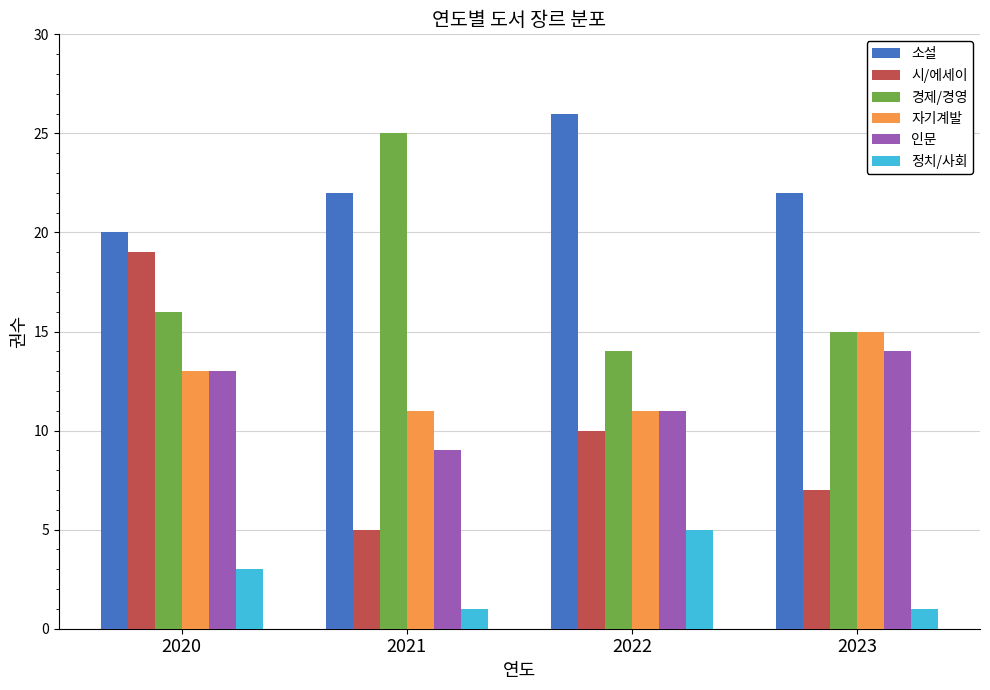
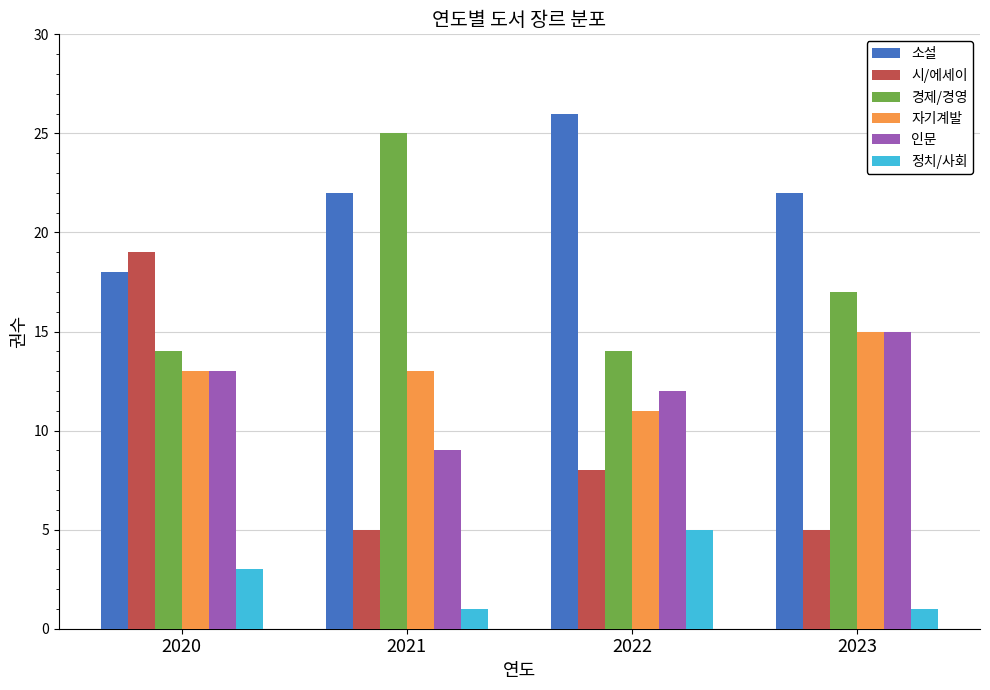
소설, 2020: 20 -> 18
경제/경영, 2020: 16 -> 14
자기계발, 2021: 11 -> 13
시/에세이, 2022: 10 -> 8
인문, 2022: 11 -> 12
시/에세이, 2023: 7 -> 5
경제/경영, 2023: 15 -> 17
인문, 2023: 14 -> 15
